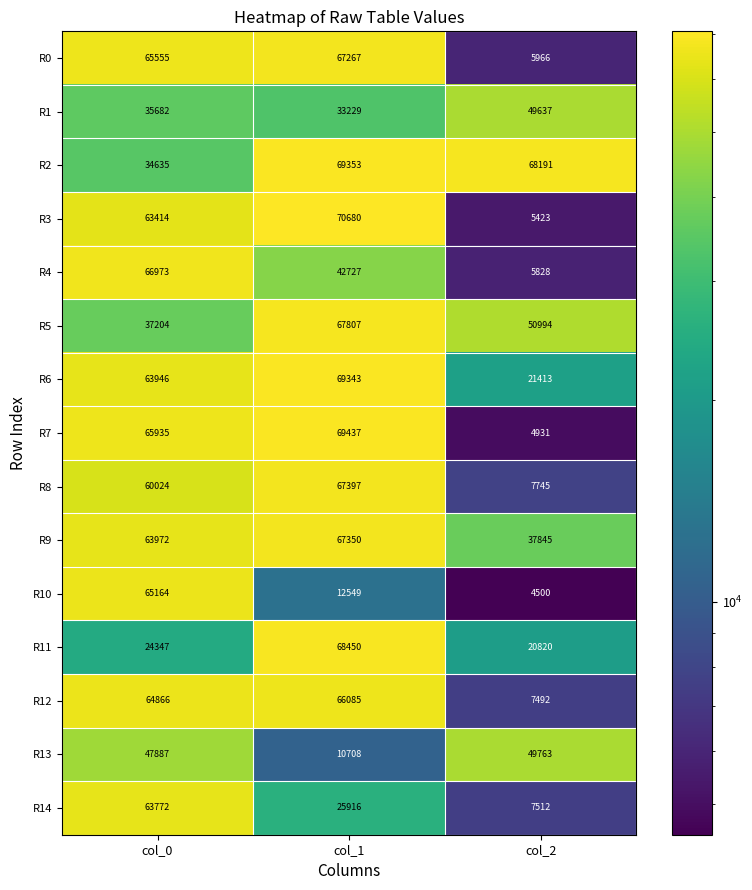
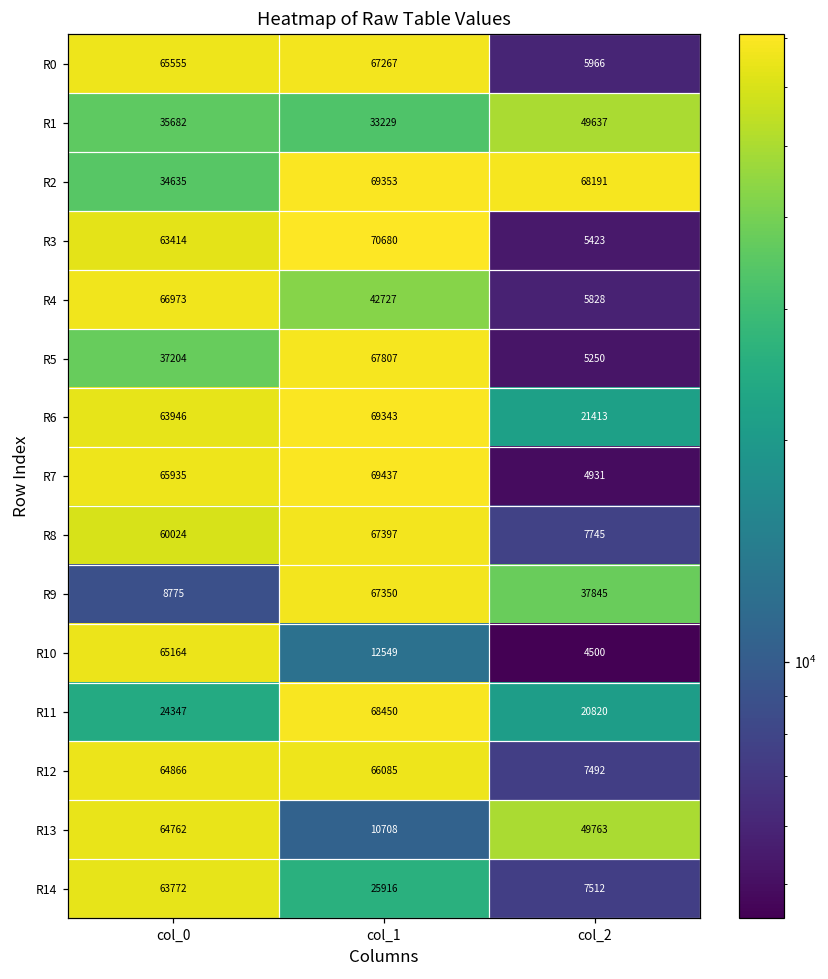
R5, col_2: 50994 -> 5250
R9, col_0: 63972 -> 8775
R13, col_0: 47887 -> 64762
